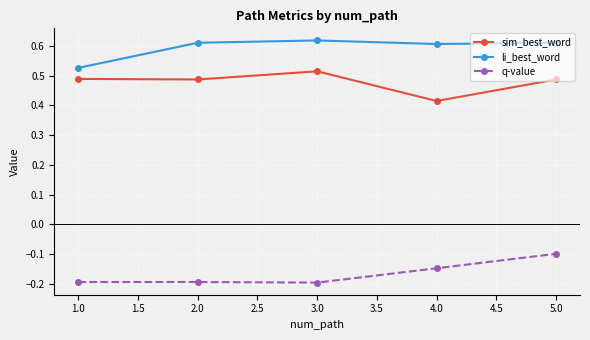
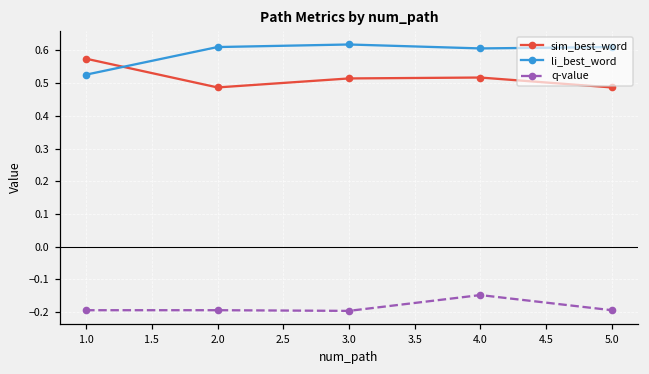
sim_best_word, 1.0: 0.49 -> 0.57
sim_best_word, 4.0: 0.41 -> 0.52
q-value, 5.0: -0.10 -> -0.19
